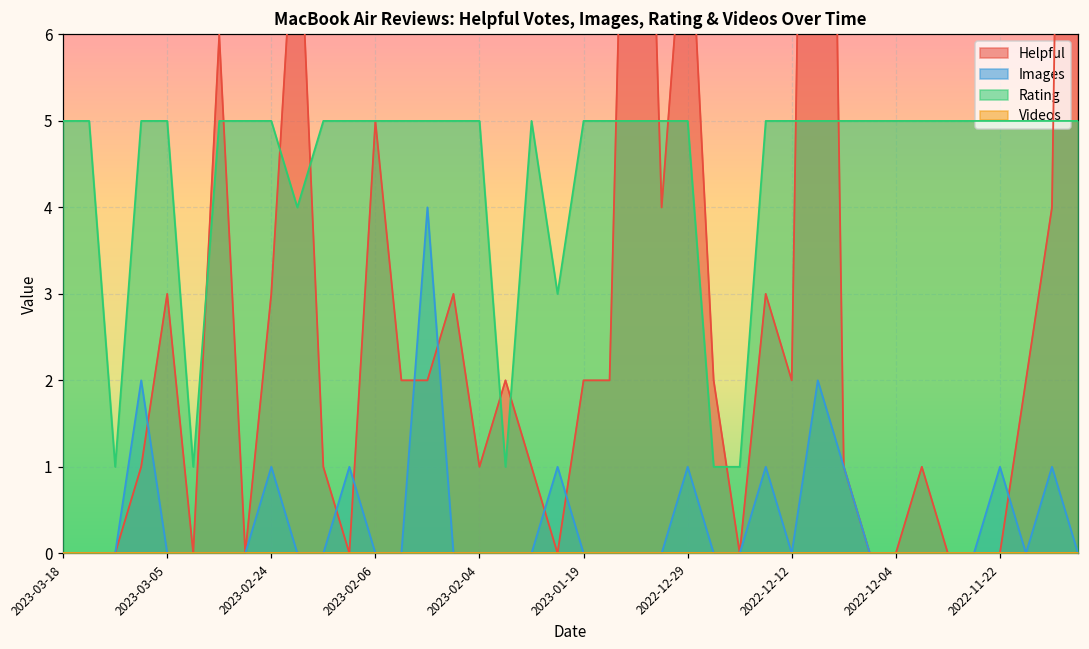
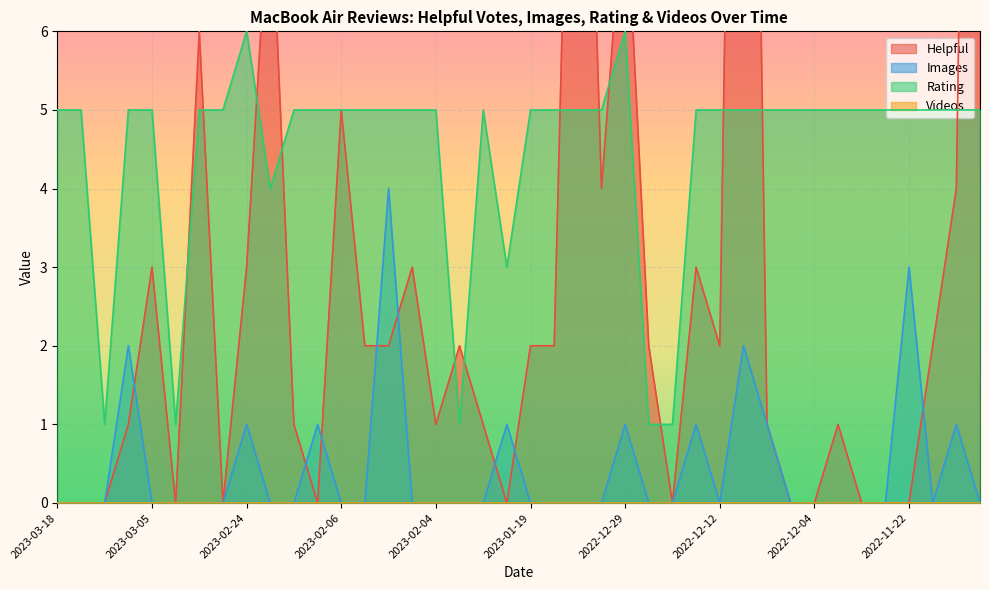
Rating, 2023-02-24: 5 -> 6
Rating, 2022-12-29: 5 -> 6
Images, 2022-11-22: 1 -> 3
